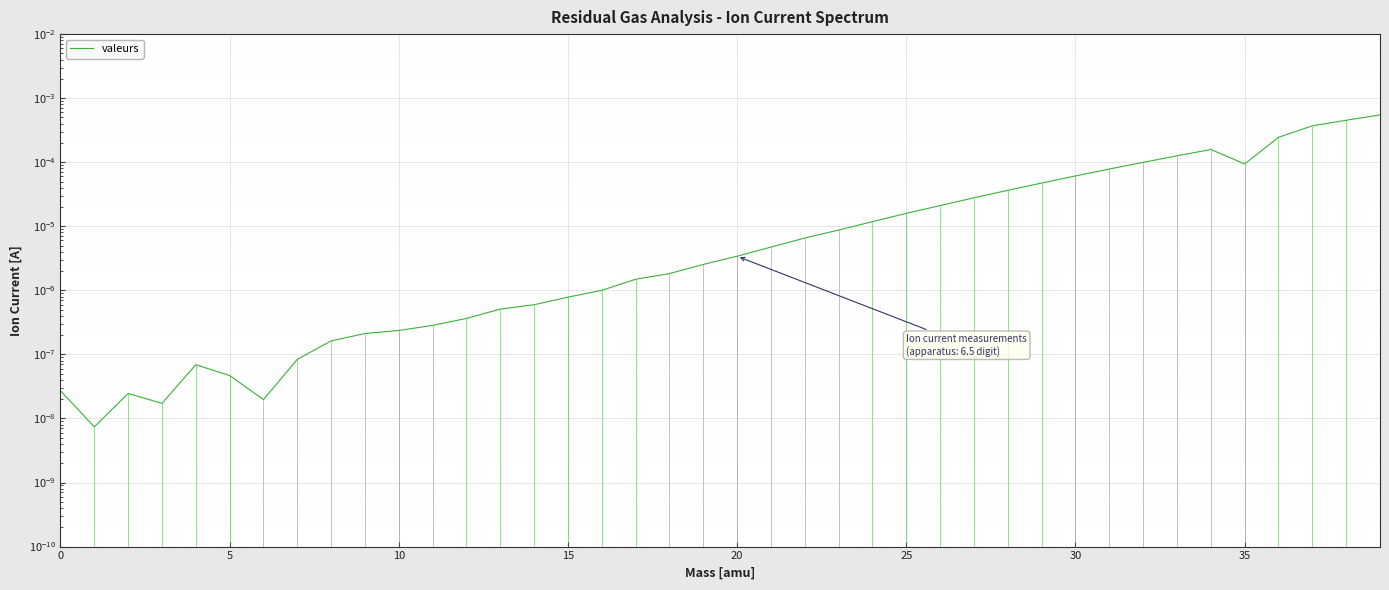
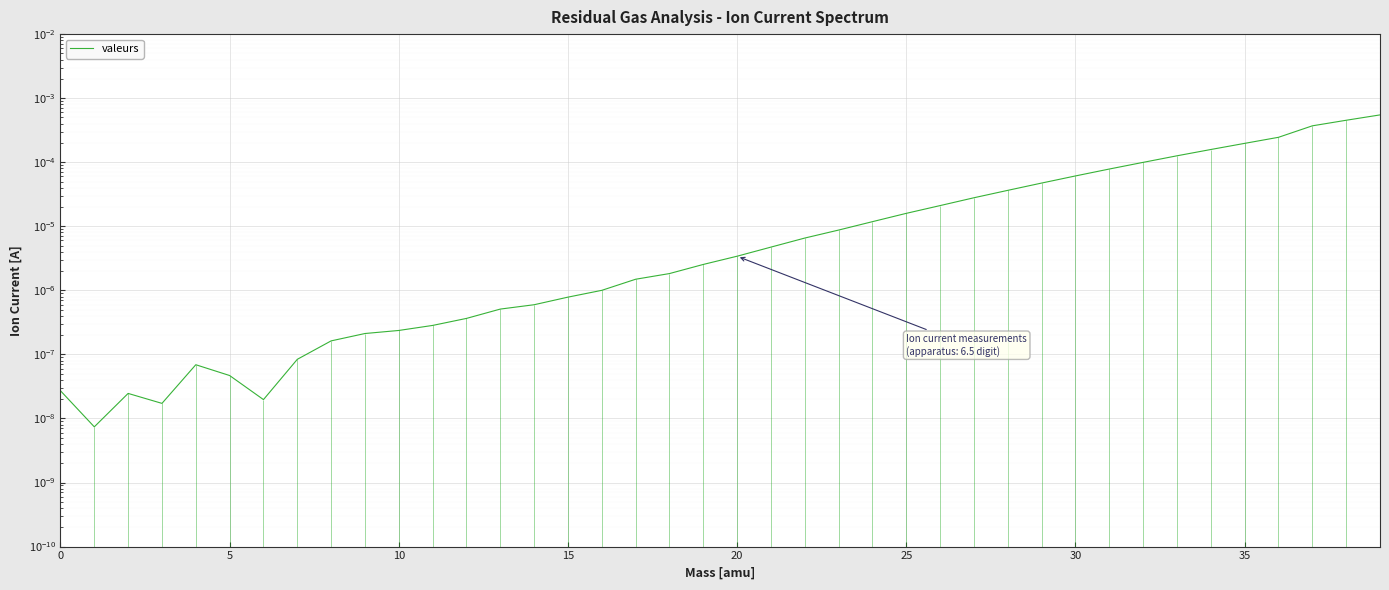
35: 0.00009 -> 0.00020
